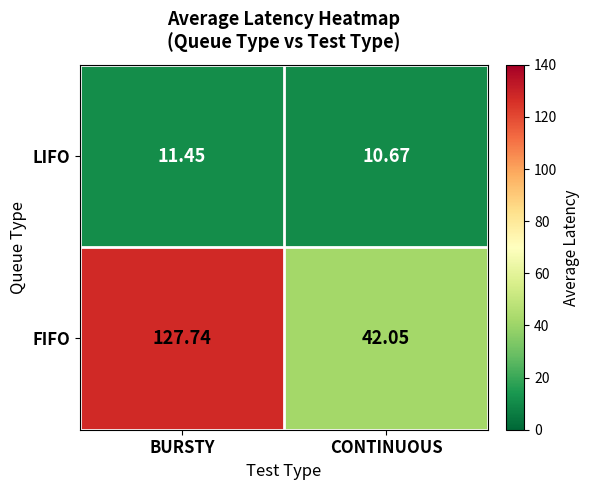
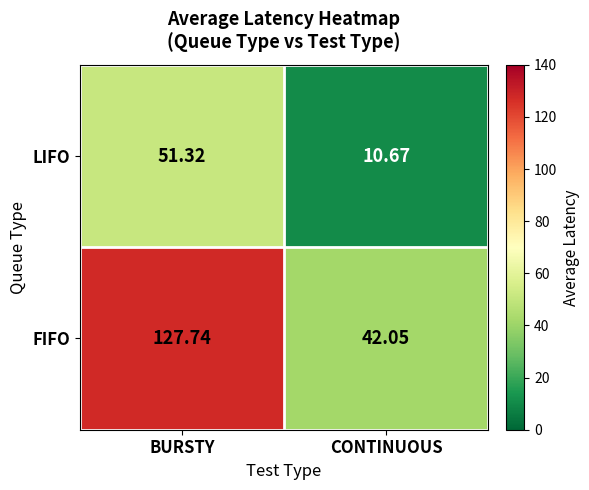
LIFO, BURSTY: 11.45 -> 51.32
